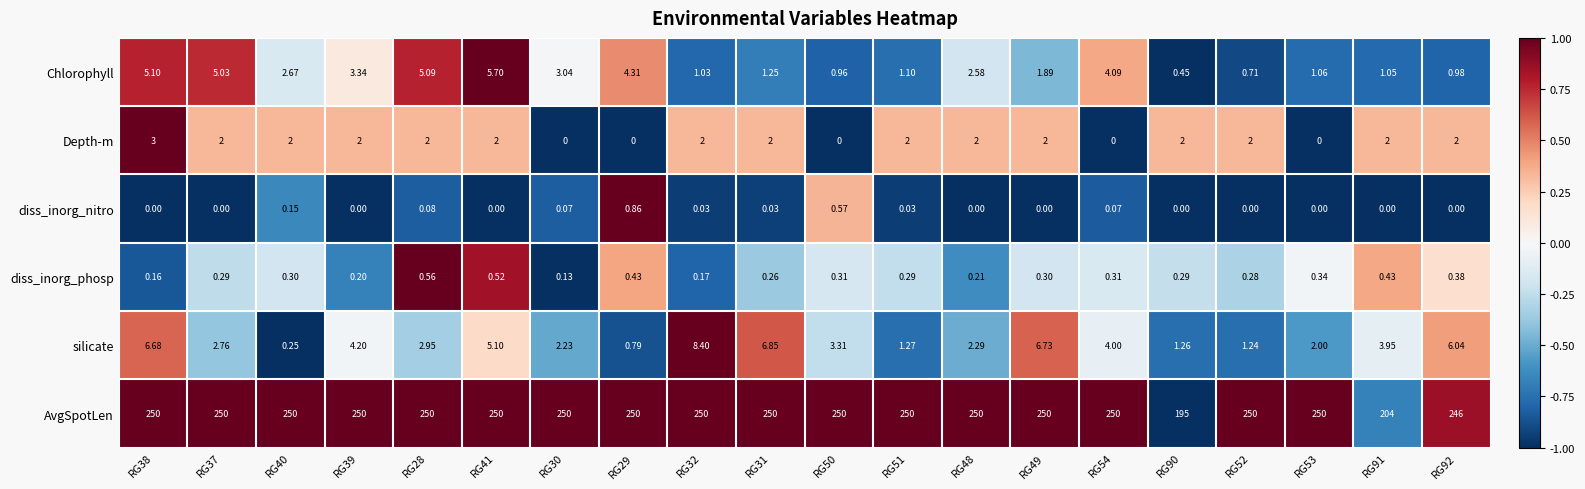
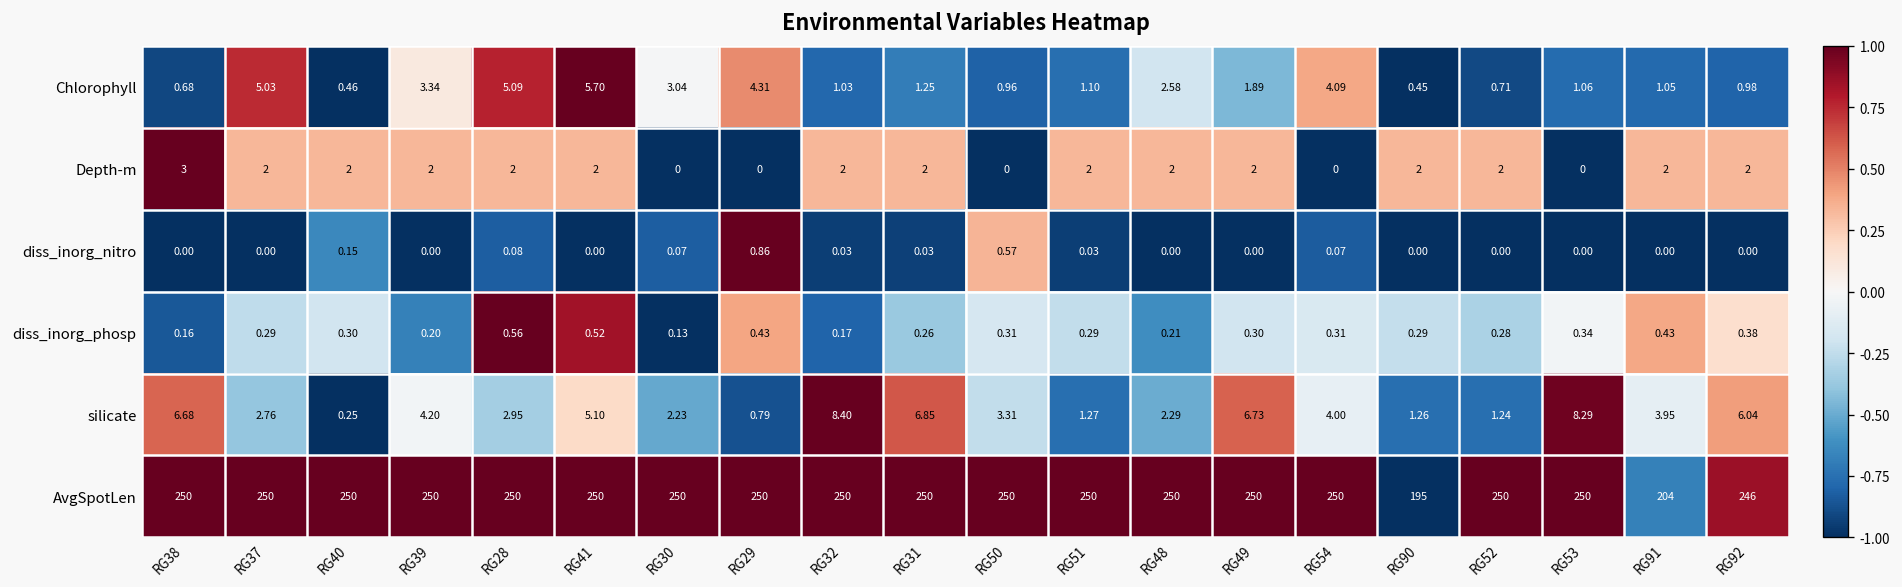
Chlorophyll, RG38: 5.10 -> 0.68
Chlorophyll, RG40: 2.67 -> 0.46
silicate, RG53: 2.00 -> 8.29
